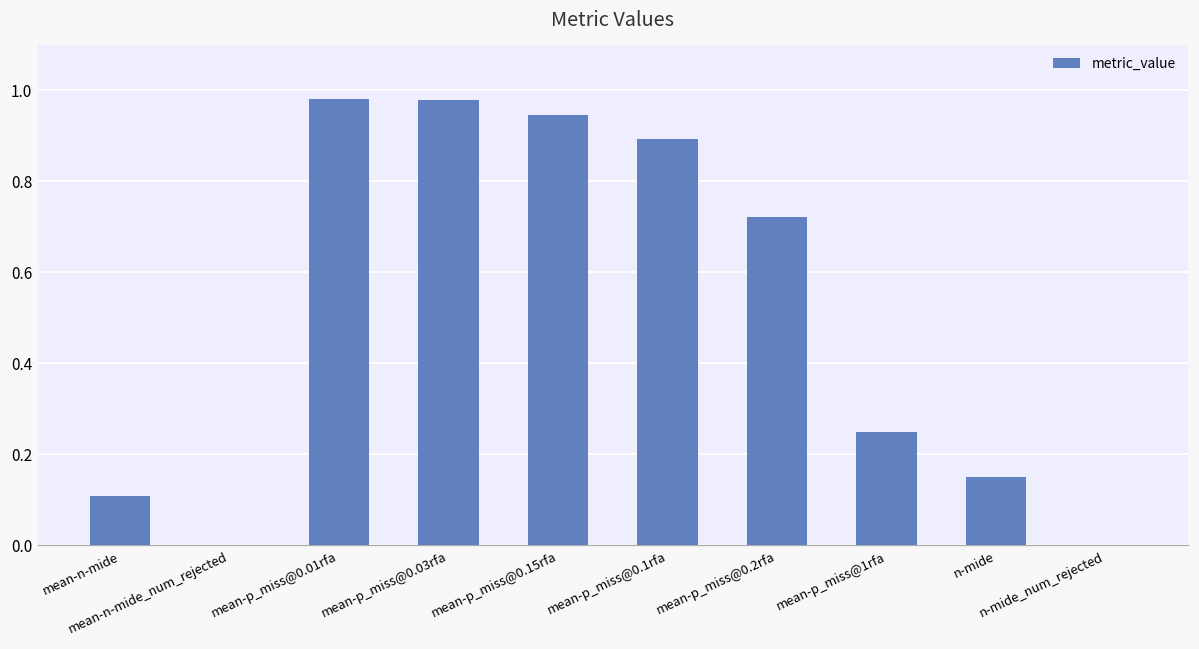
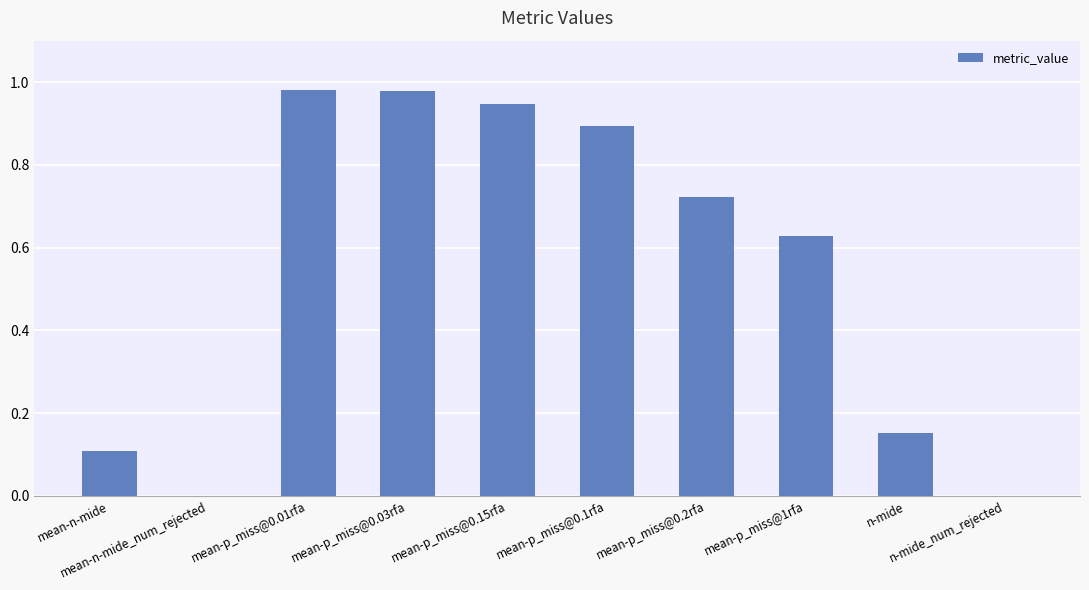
mean-p_miss@1rfa: 0.25 -> 0.63
